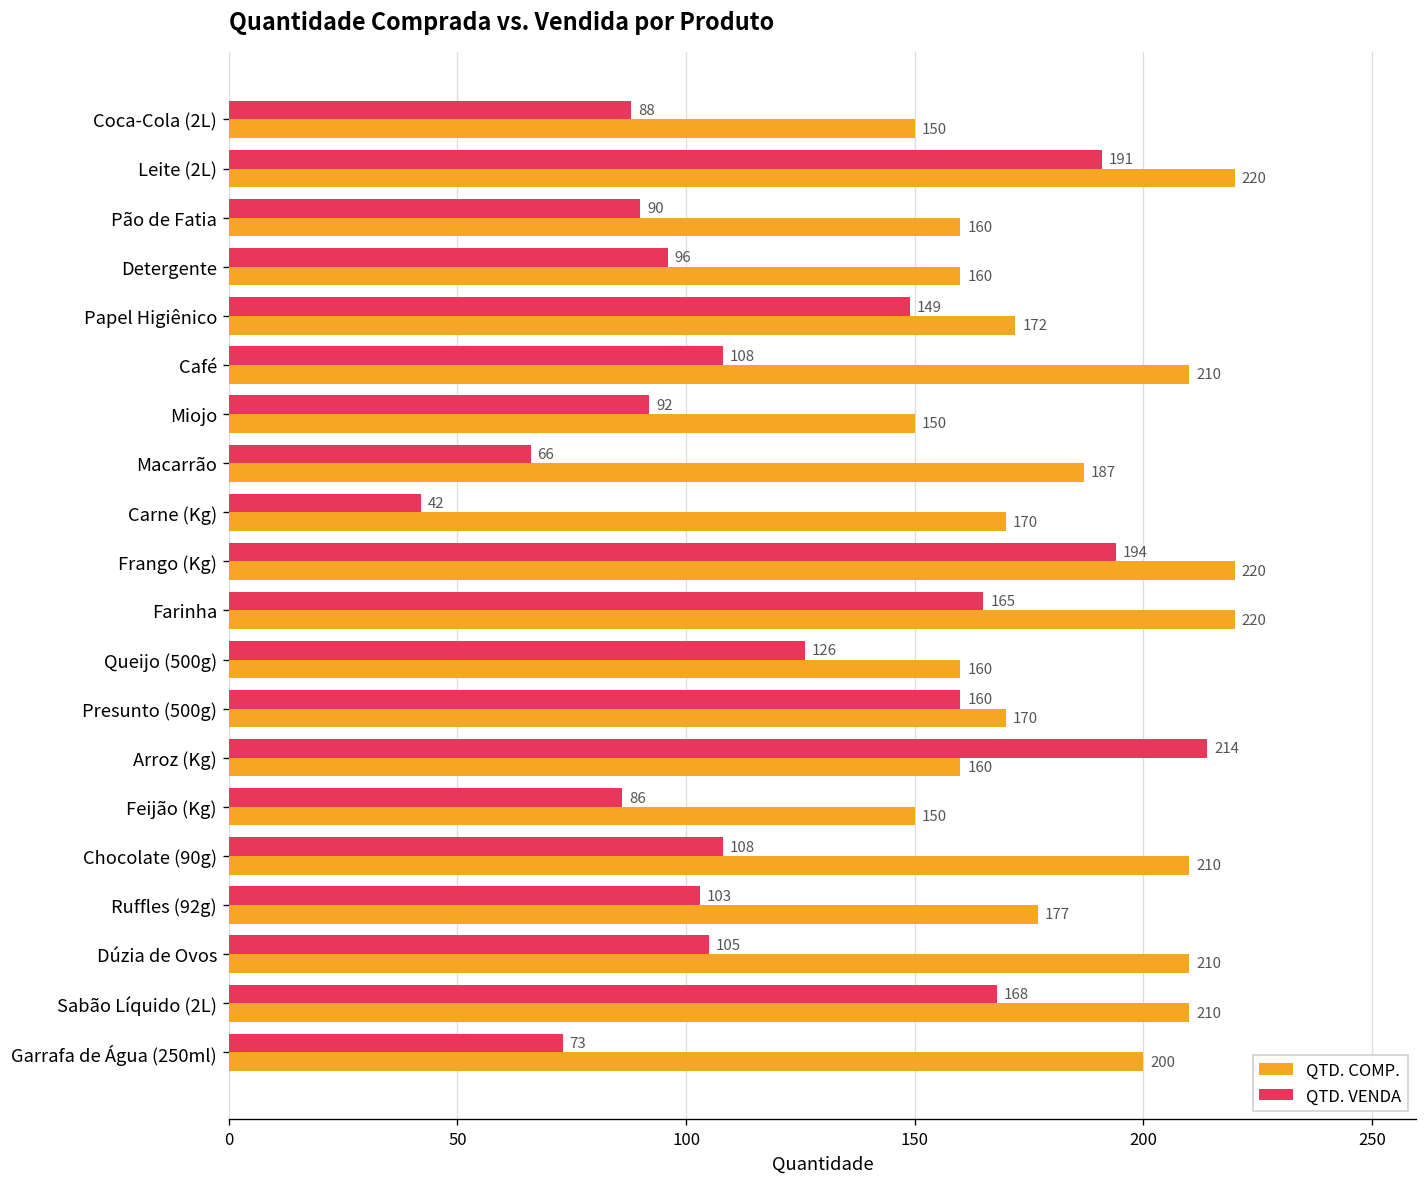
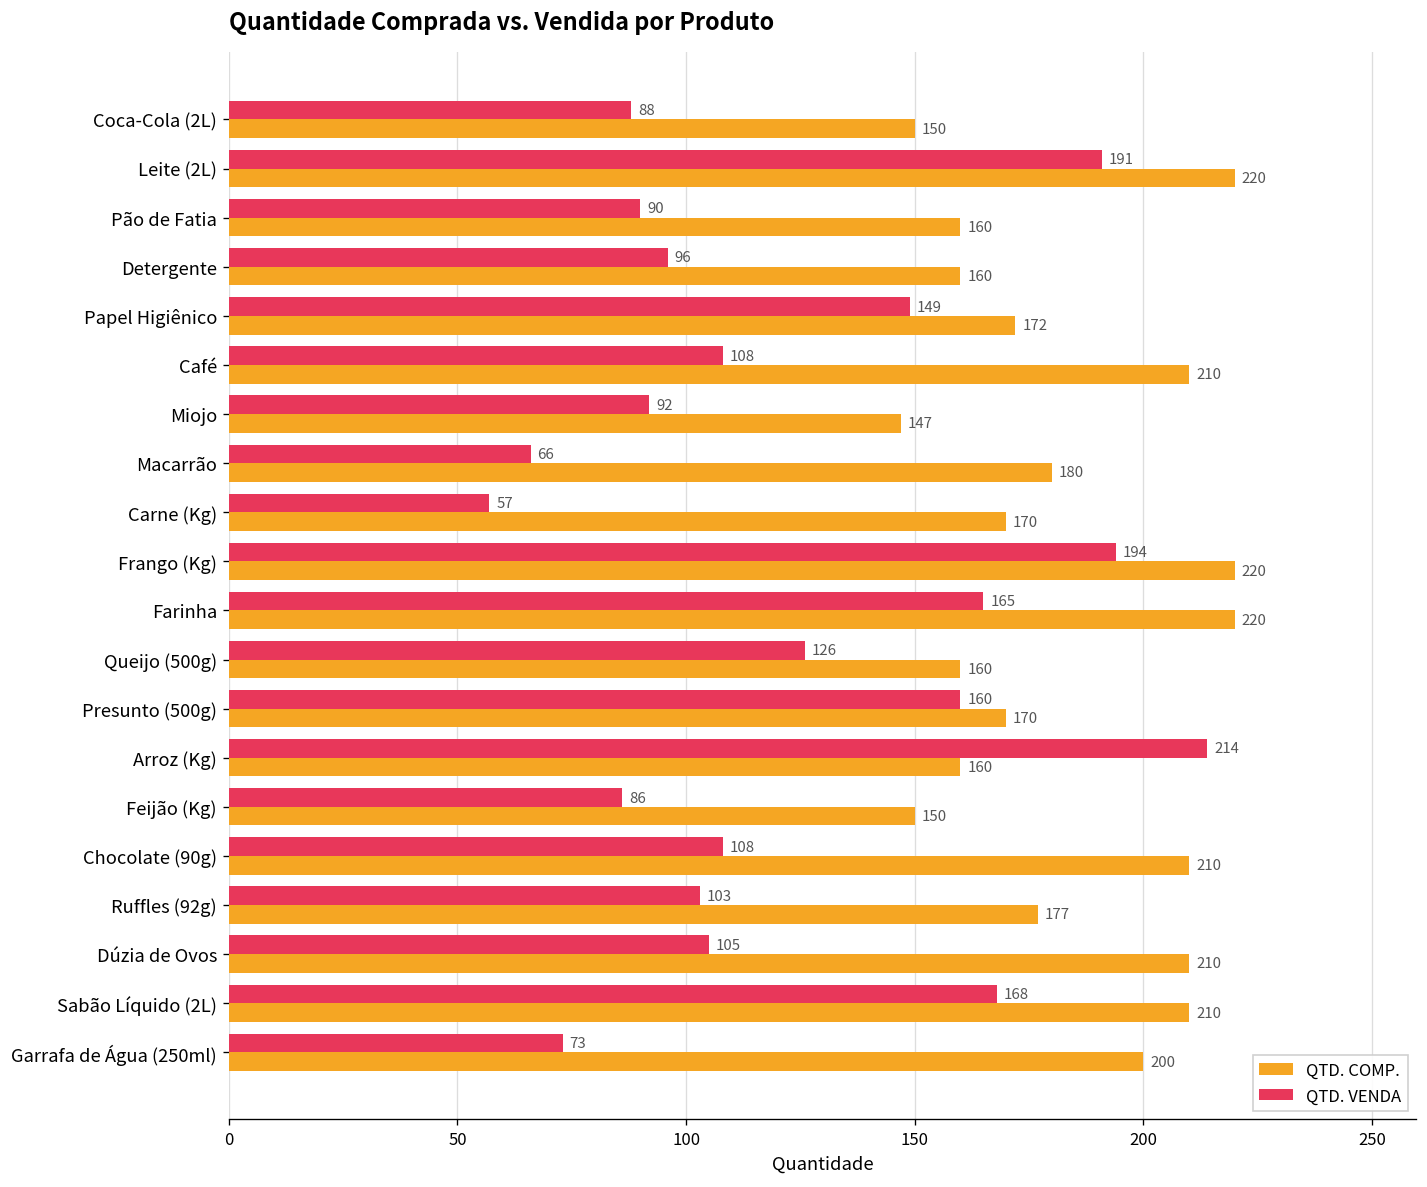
QTD. COMP., Miojo: 150 -> 147
QTD. COMP., Macarrão: 187 -> 180
QTD. VENDA, Carne (Kg): 42 -> 57
